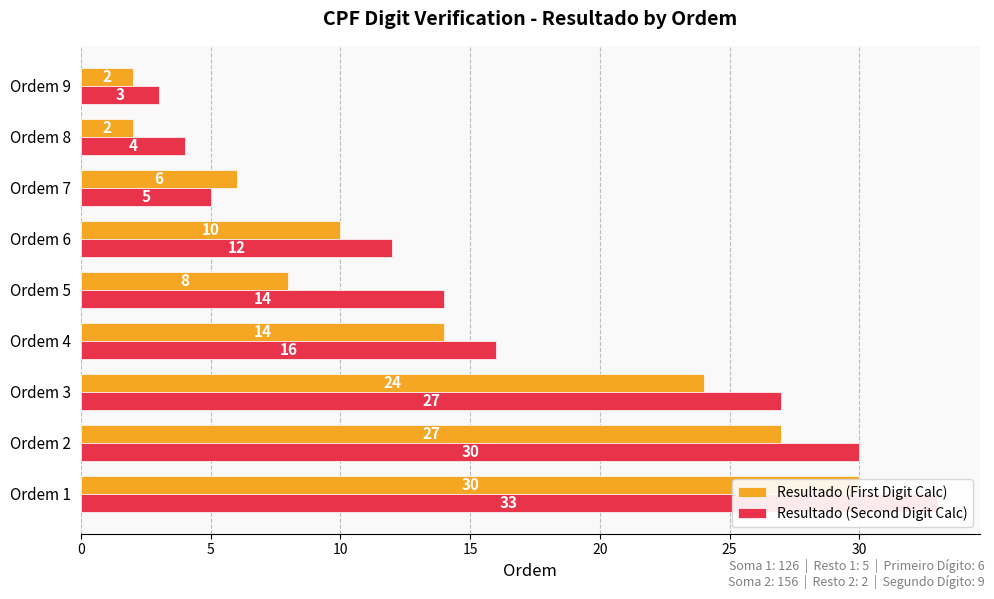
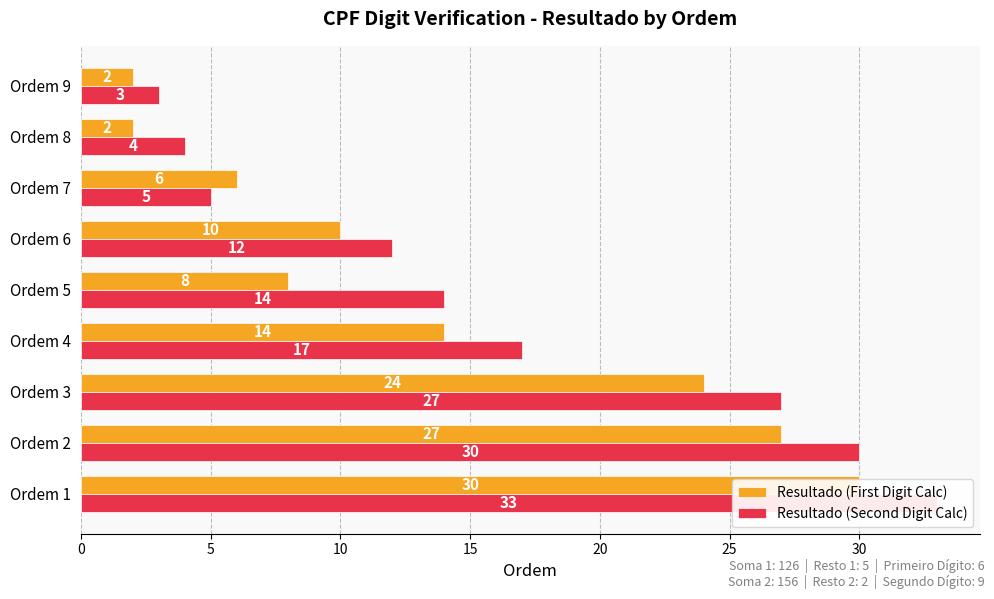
Resultado (Second Digit Calc), Ordem 4: 16 -> 17
